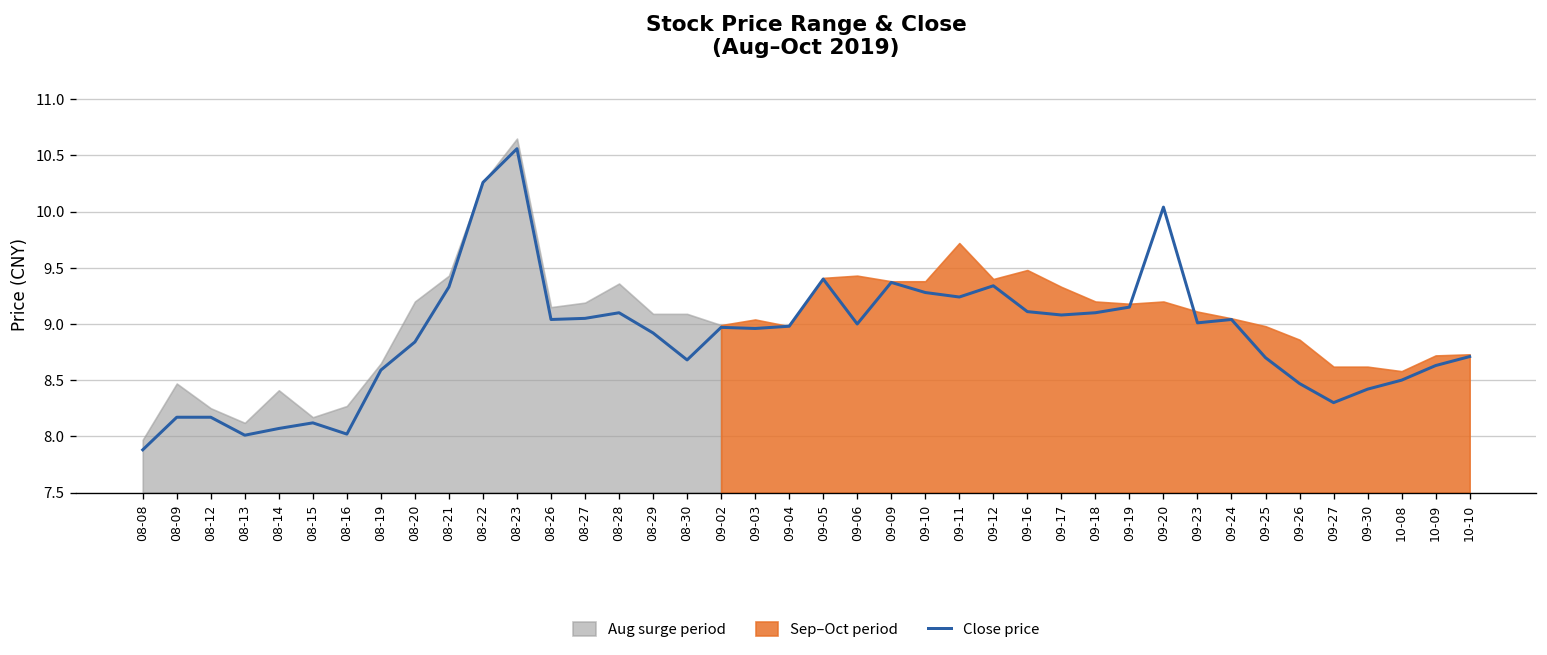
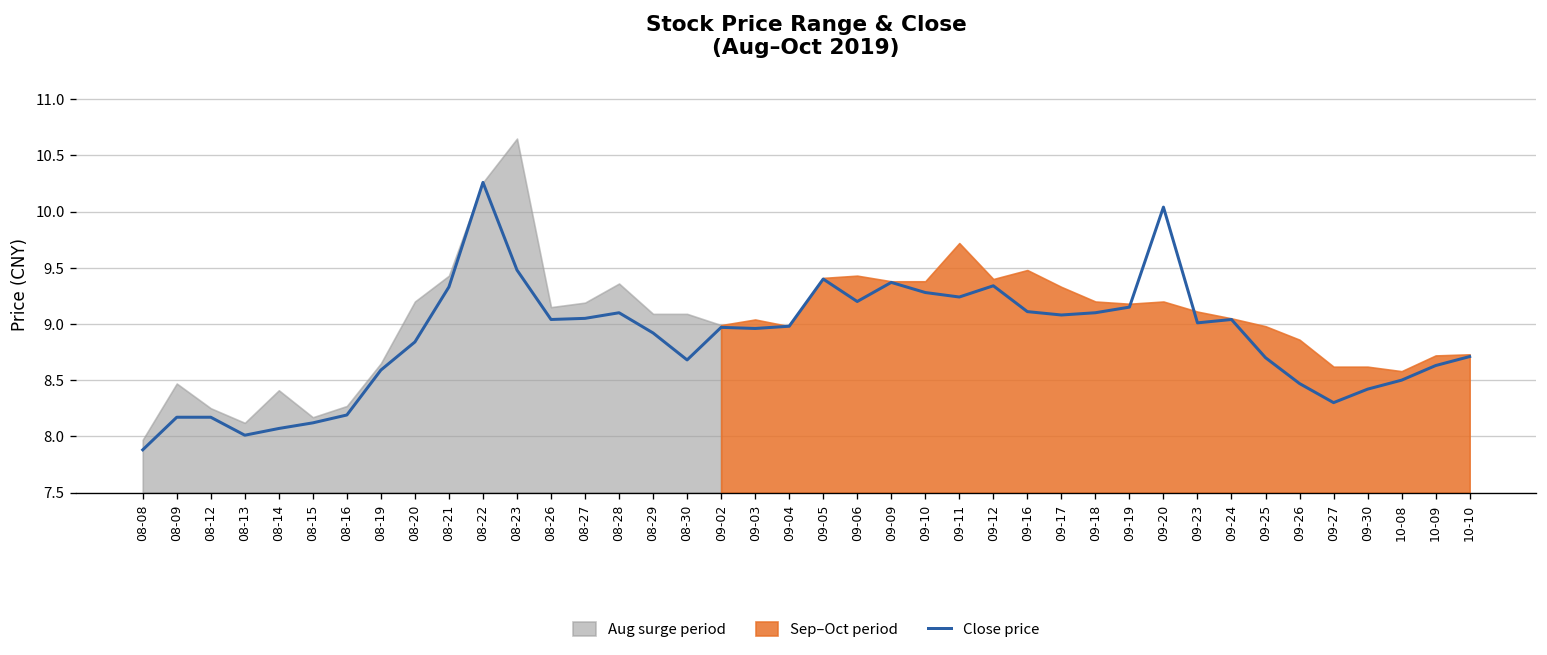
Close price, 08-16: 8.0 -> 8.2
Close price, 08-23: 10.6 -> 9.5
Close price, 09-06: 9.0 -> 9.2
